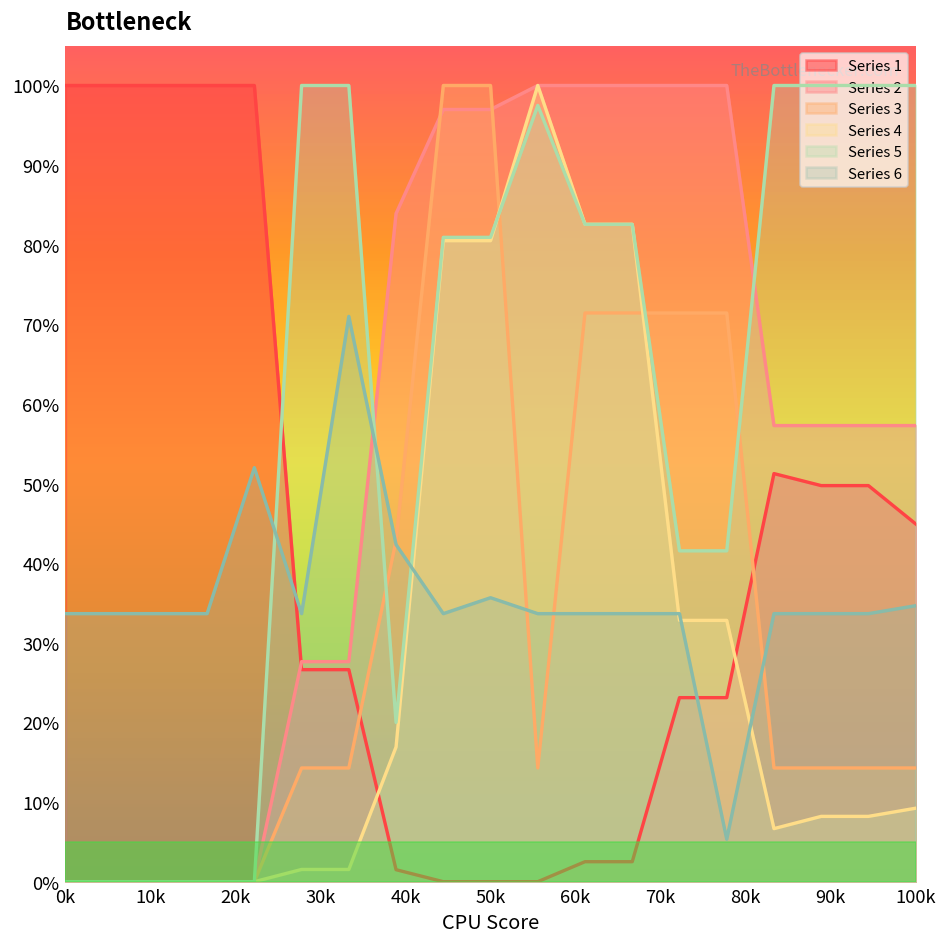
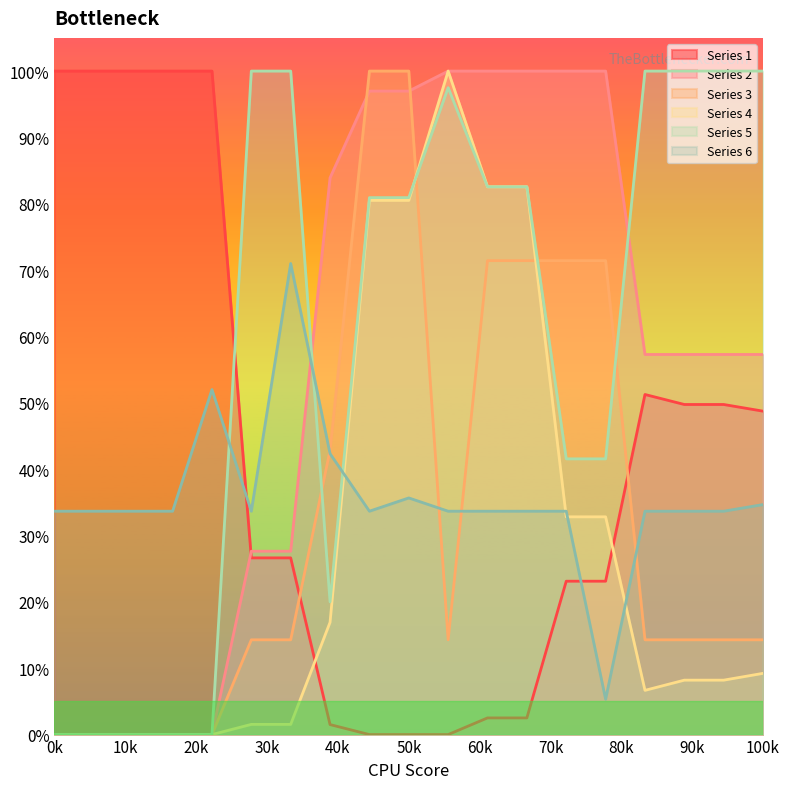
Series 1, 100k: 45% -> 49%
